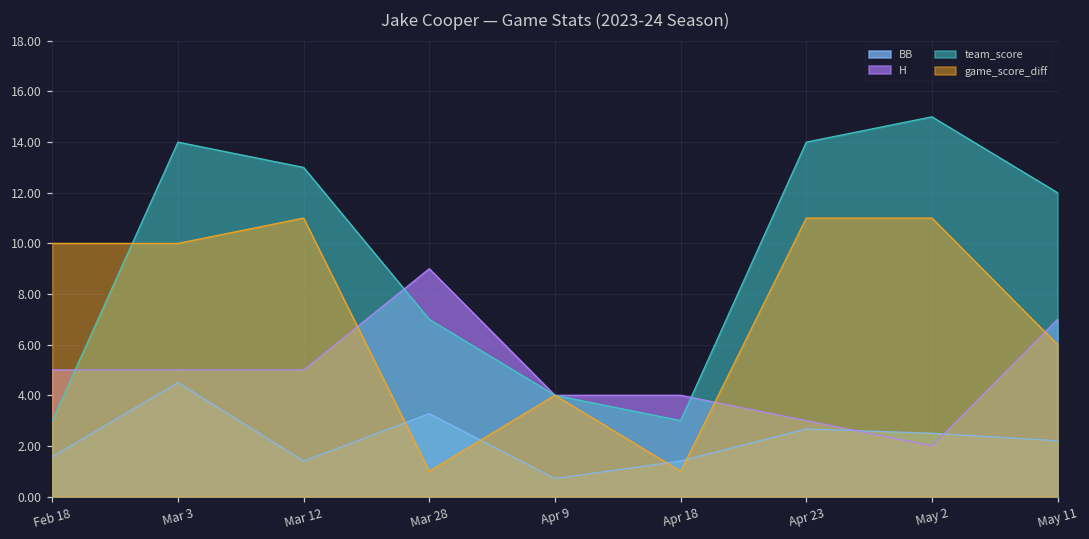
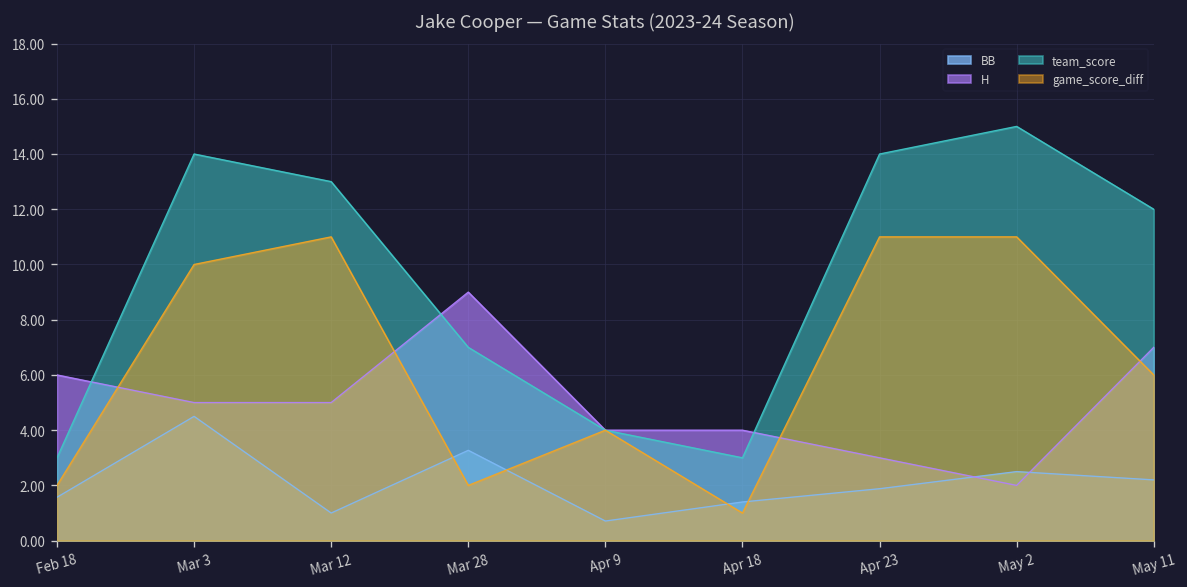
H, Feb 18: 5 -> 6
game_score_diff, Feb 18: 10 -> 2
BB, Mar 12: 1.4 -> 1.0
game_score_diff, Mar 28: 1 -> 2
BB, Apr 23: 2.7 -> 1.9
